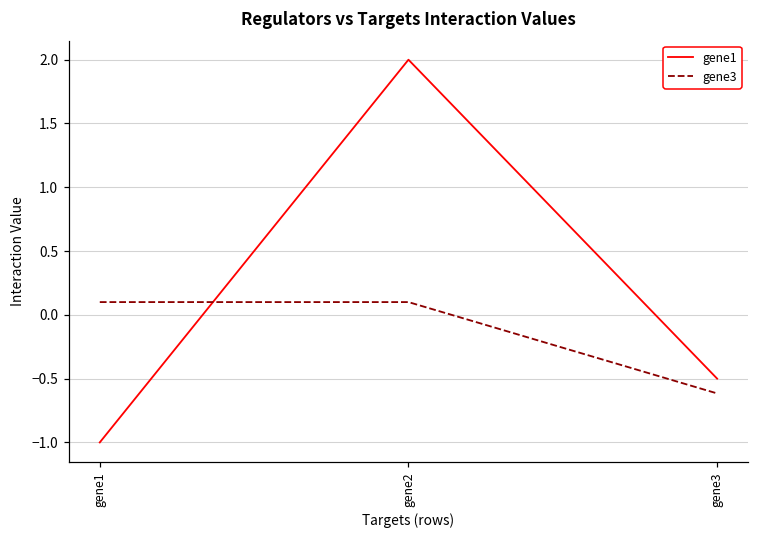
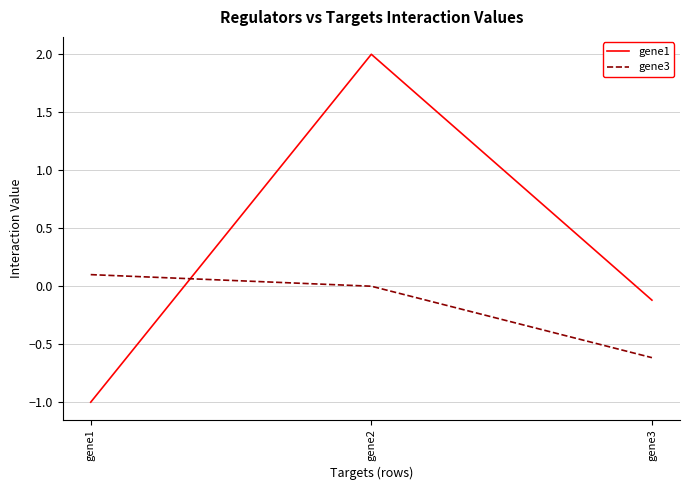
gene3, gene2: 0.1 -> 0.0
gene1, gene3: -0.50 -> -0.12
